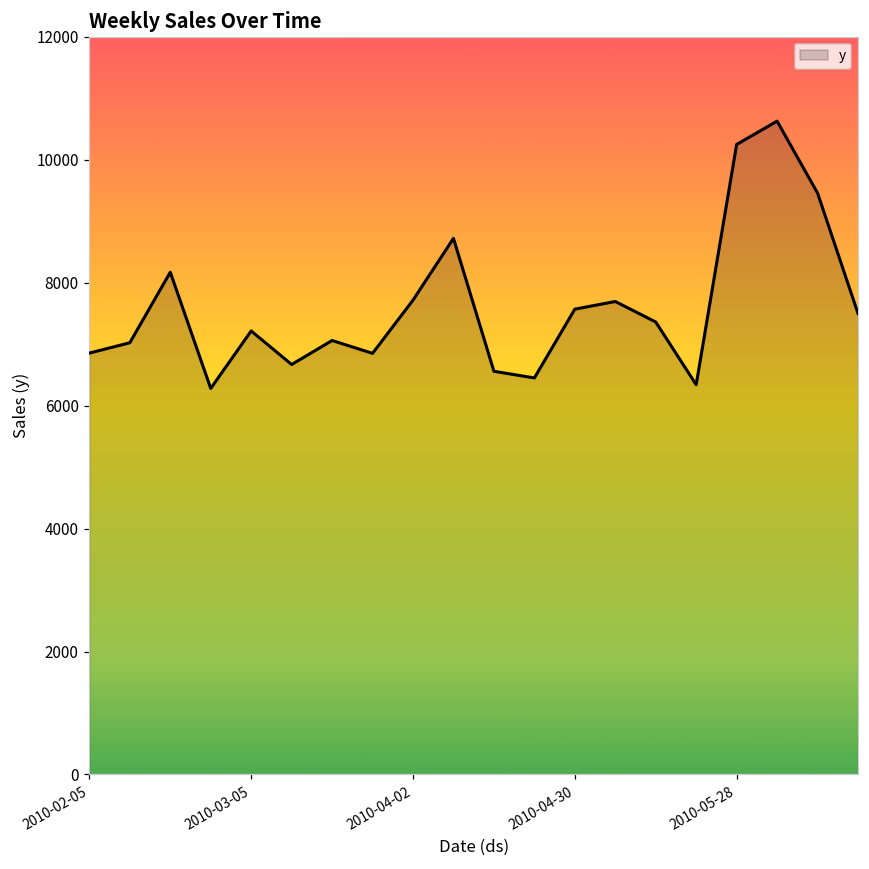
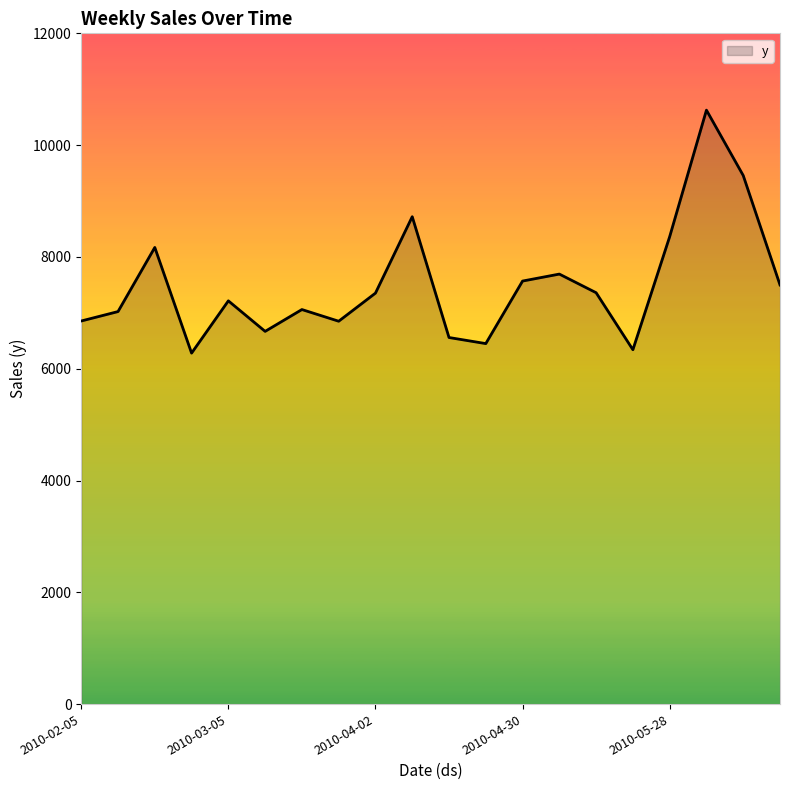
2010-04-02: 7700 -> 7400
2010-05-28: 10200 -> 8400
